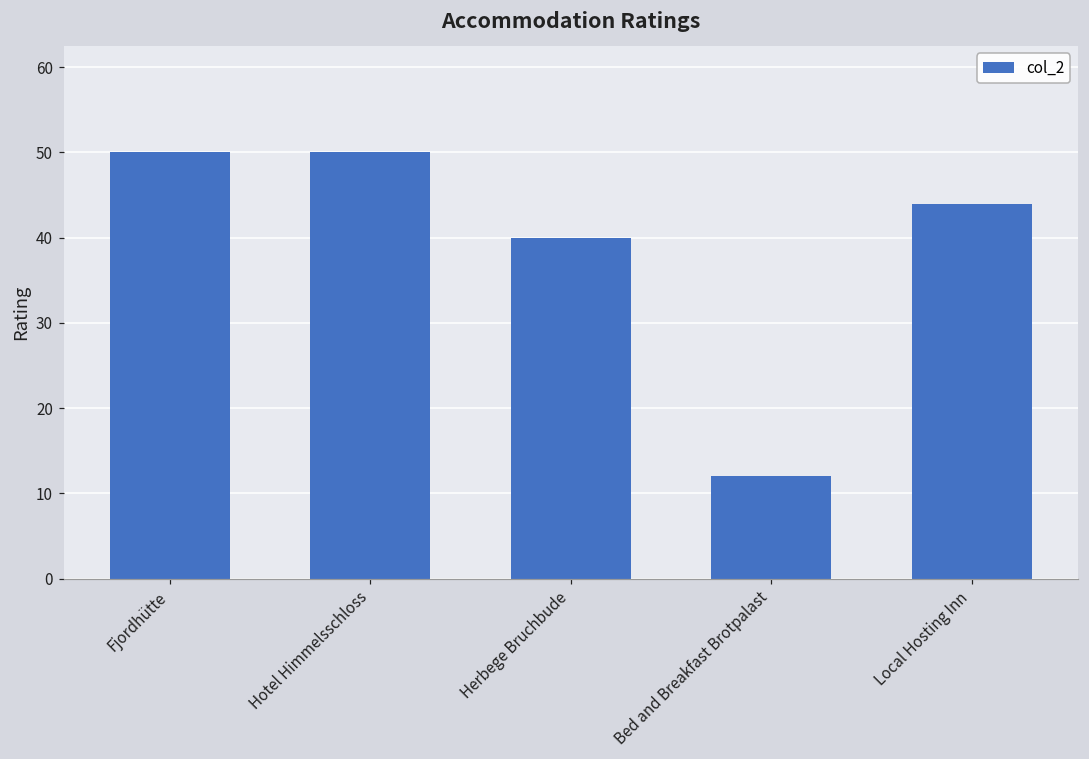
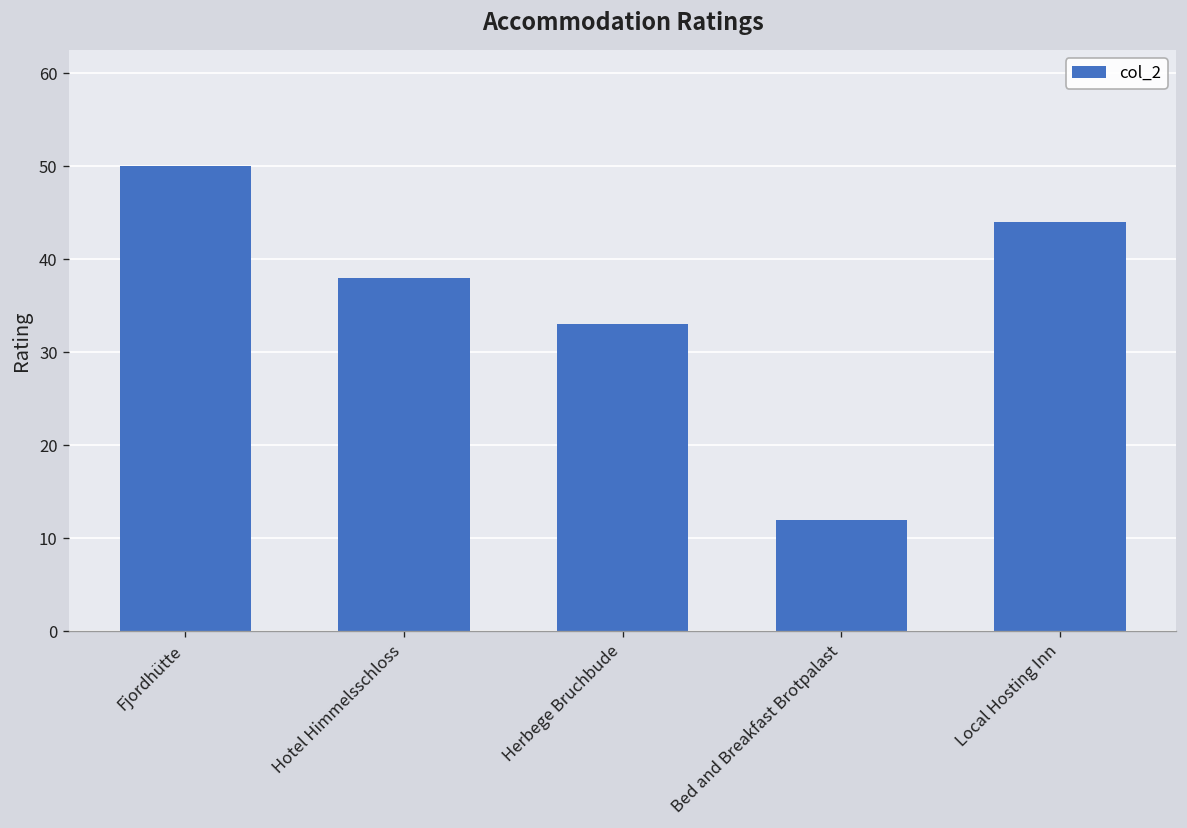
Hotel Himmelsschloss: 50 -> 38
Herbege Bruchbude: 40 -> 33
